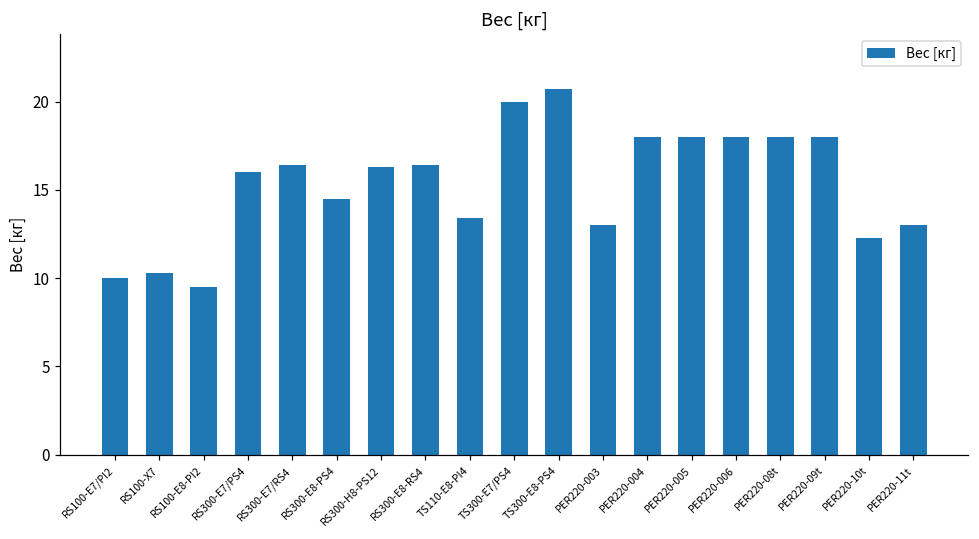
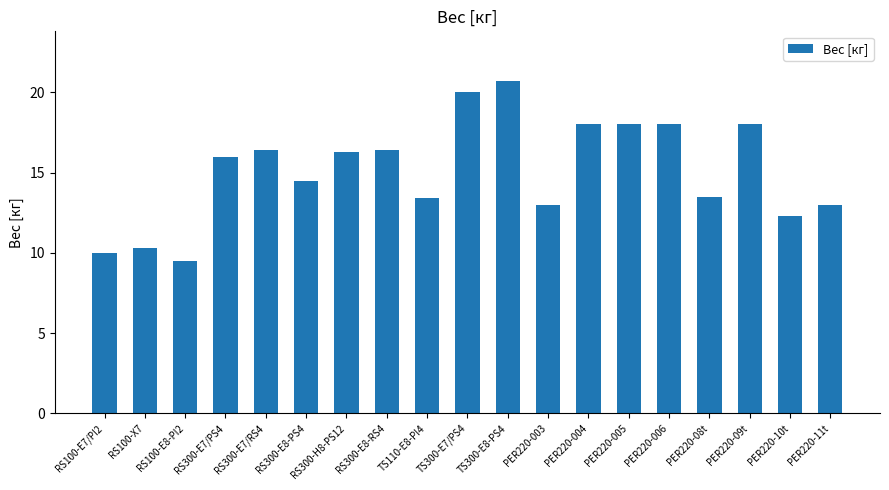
PER220-08t: 18.0 -> 13.5
